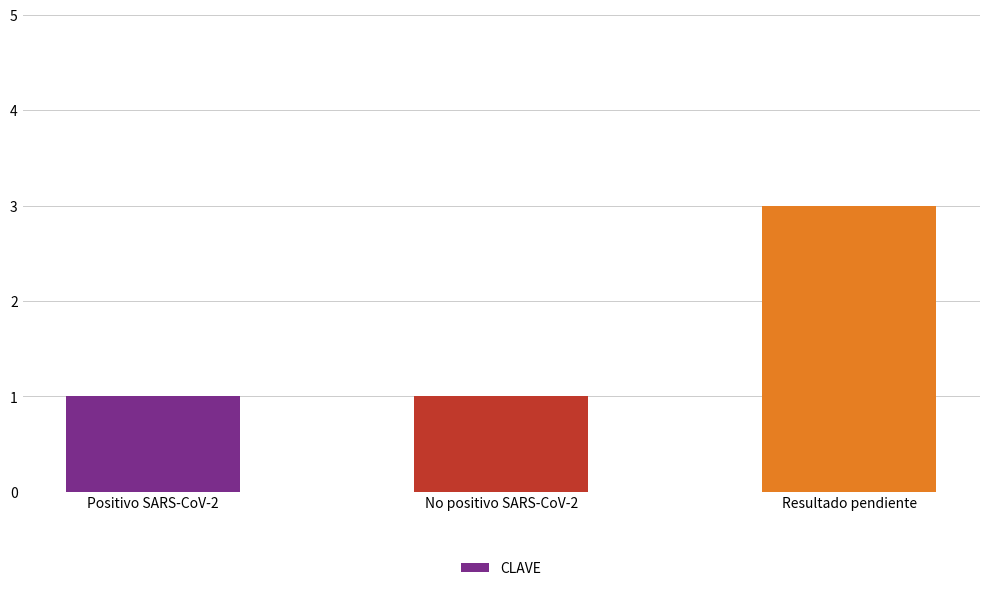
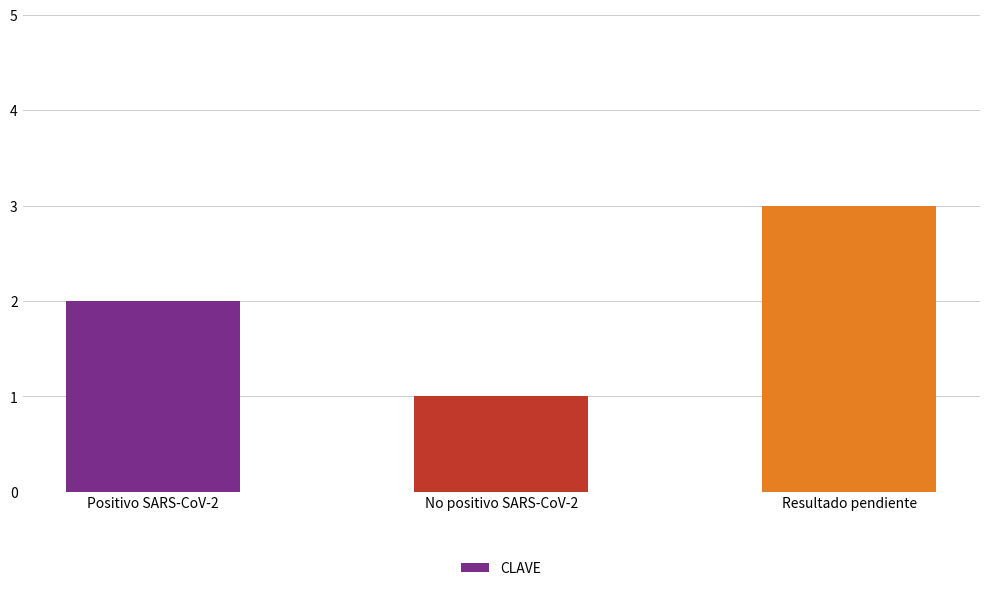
Positivo SARS-CoV-2: 1 -> 2
